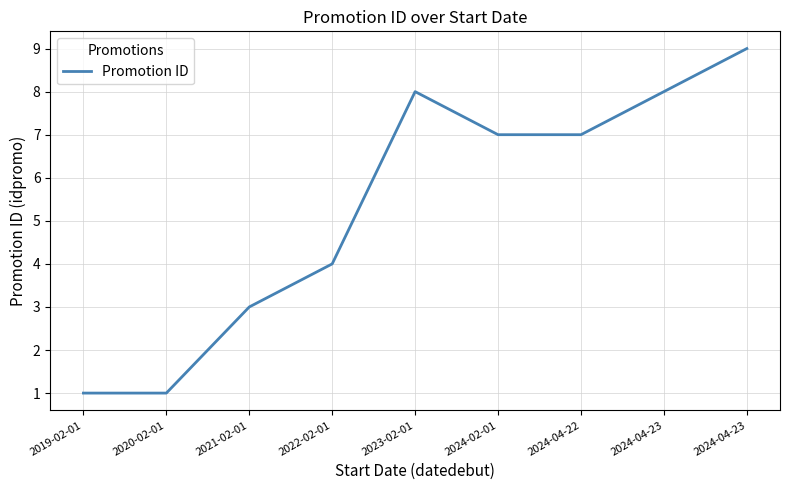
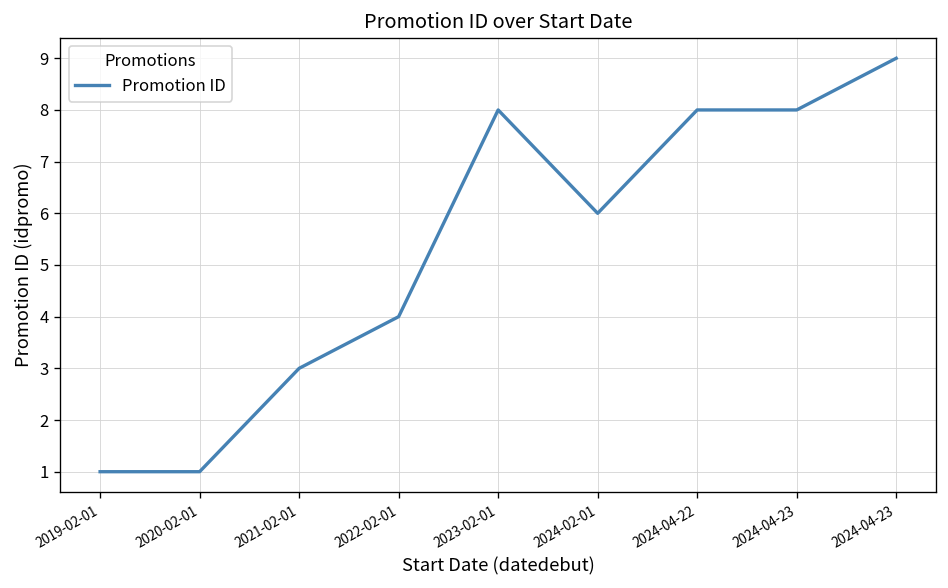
2024-02-01: 7 -> 6
2024-04-22: 7 -> 8
